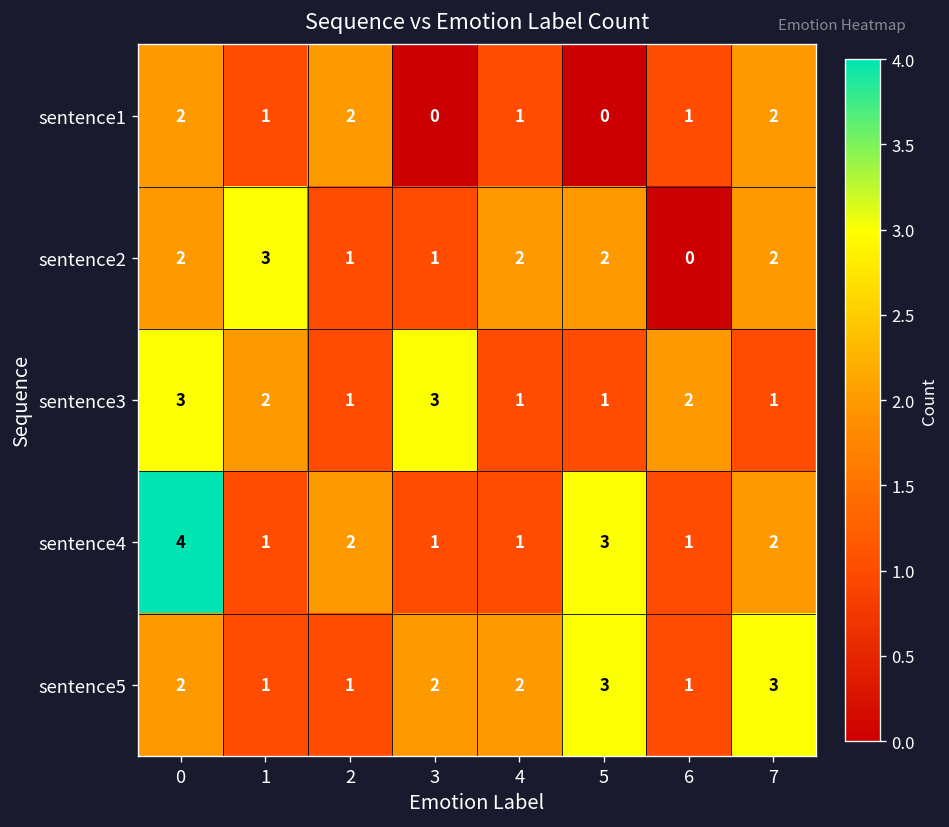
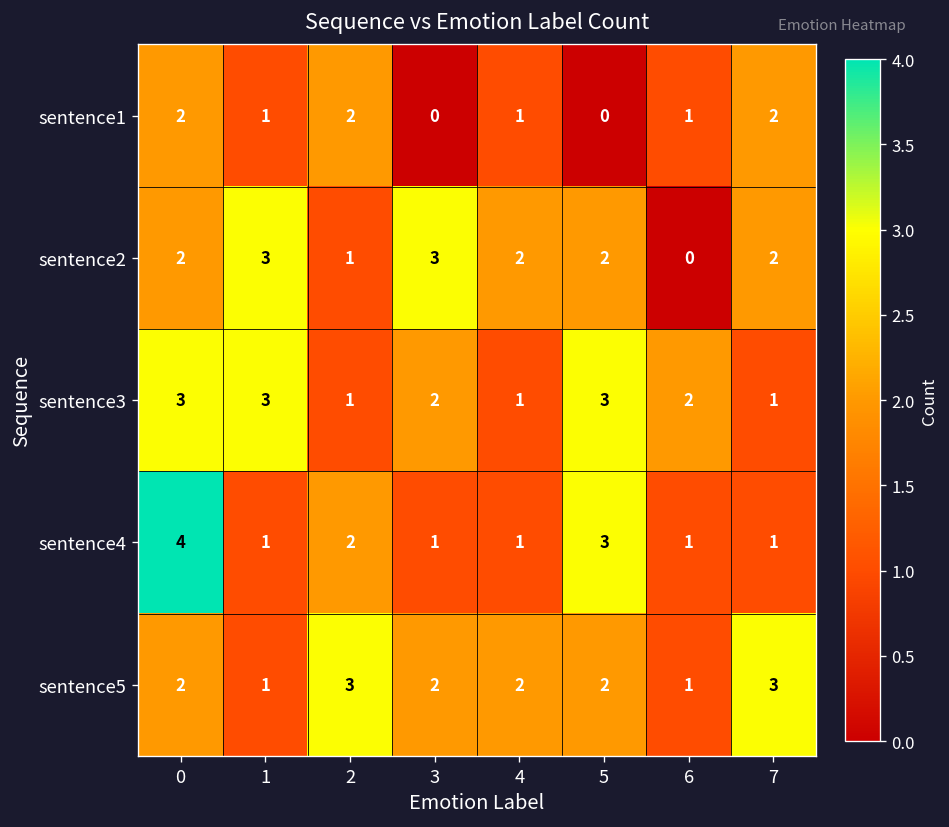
sentence2, 3: 1 -> 3
sentence3, 1: 2 -> 3
sentence3, 3: 3 -> 2
sentence3, 5: 1 -> 3
sentence4, 7: 2 -> 1
sentence5, 2: 1 -> 3
sentence5, 5: 3 -> 2
